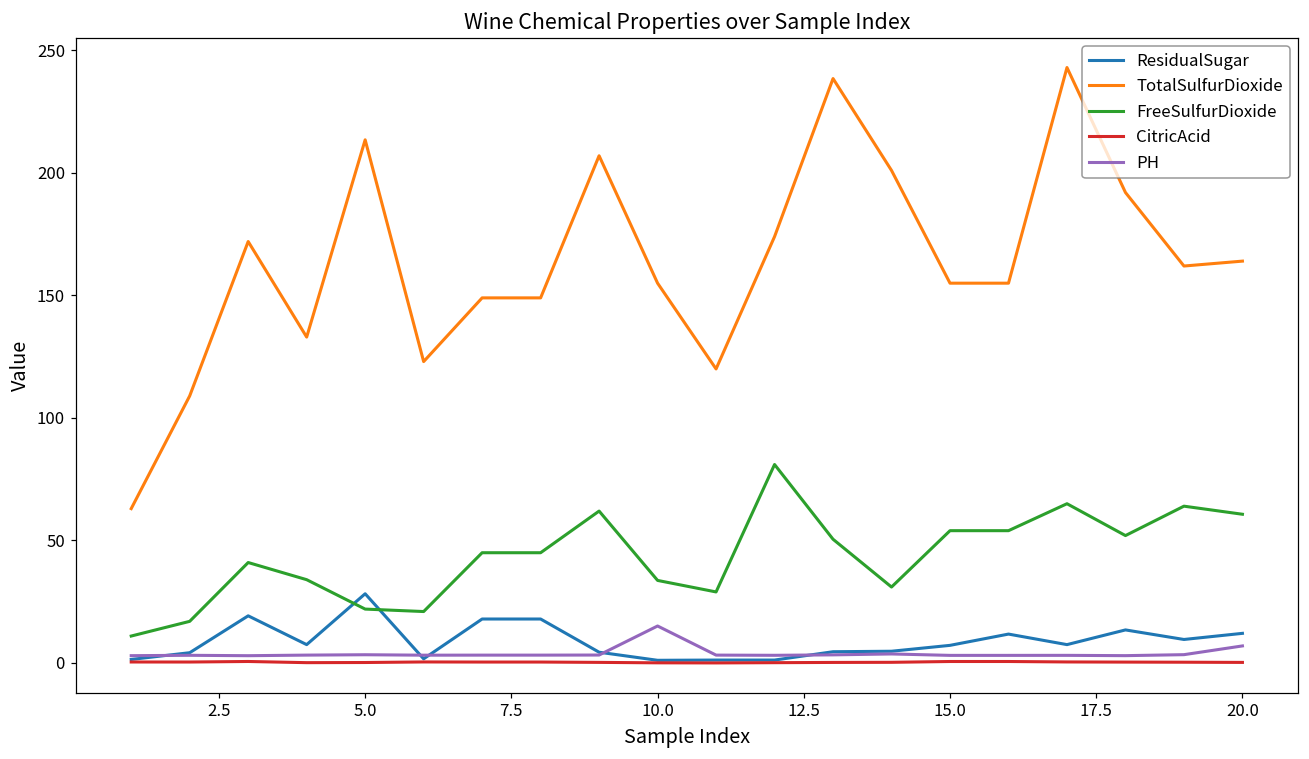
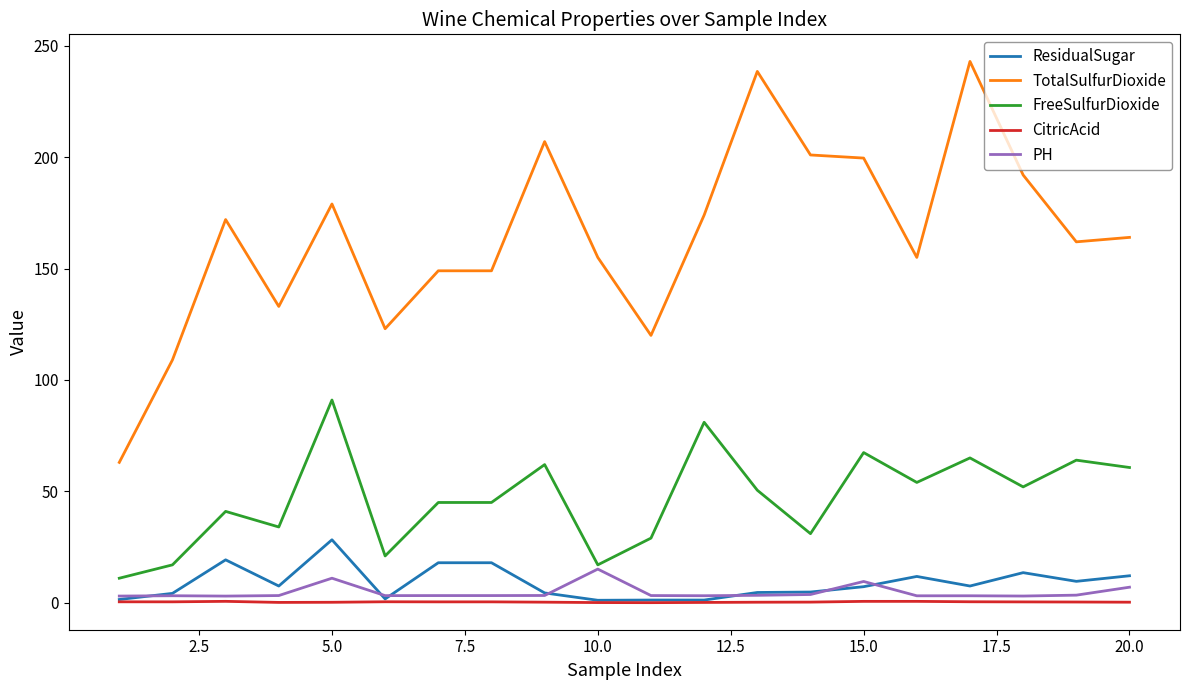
TotalSulfurDioxide, 5.0: 214 -> 179
FreeSulfurDioxide, 5.0: 22 -> 91
PH, 5.0: 3 -> 11
FreeSulfurDioxide, 10.0: 34 -> 17
TotalSulfurDioxide, 15.0: 155 -> 200
FreeSulfurDioxide, 15.0: 54 -> 67
PH, 15.0: 3 -> 10
